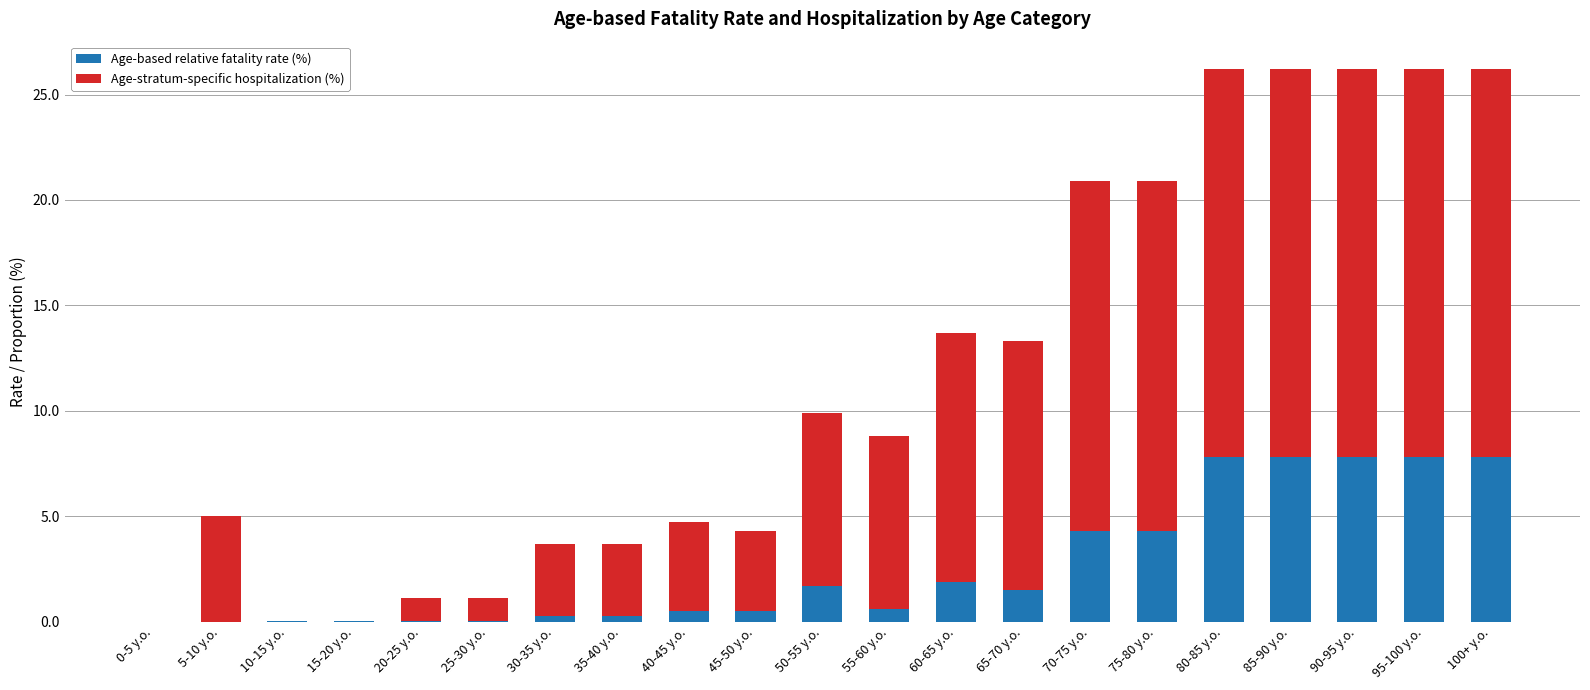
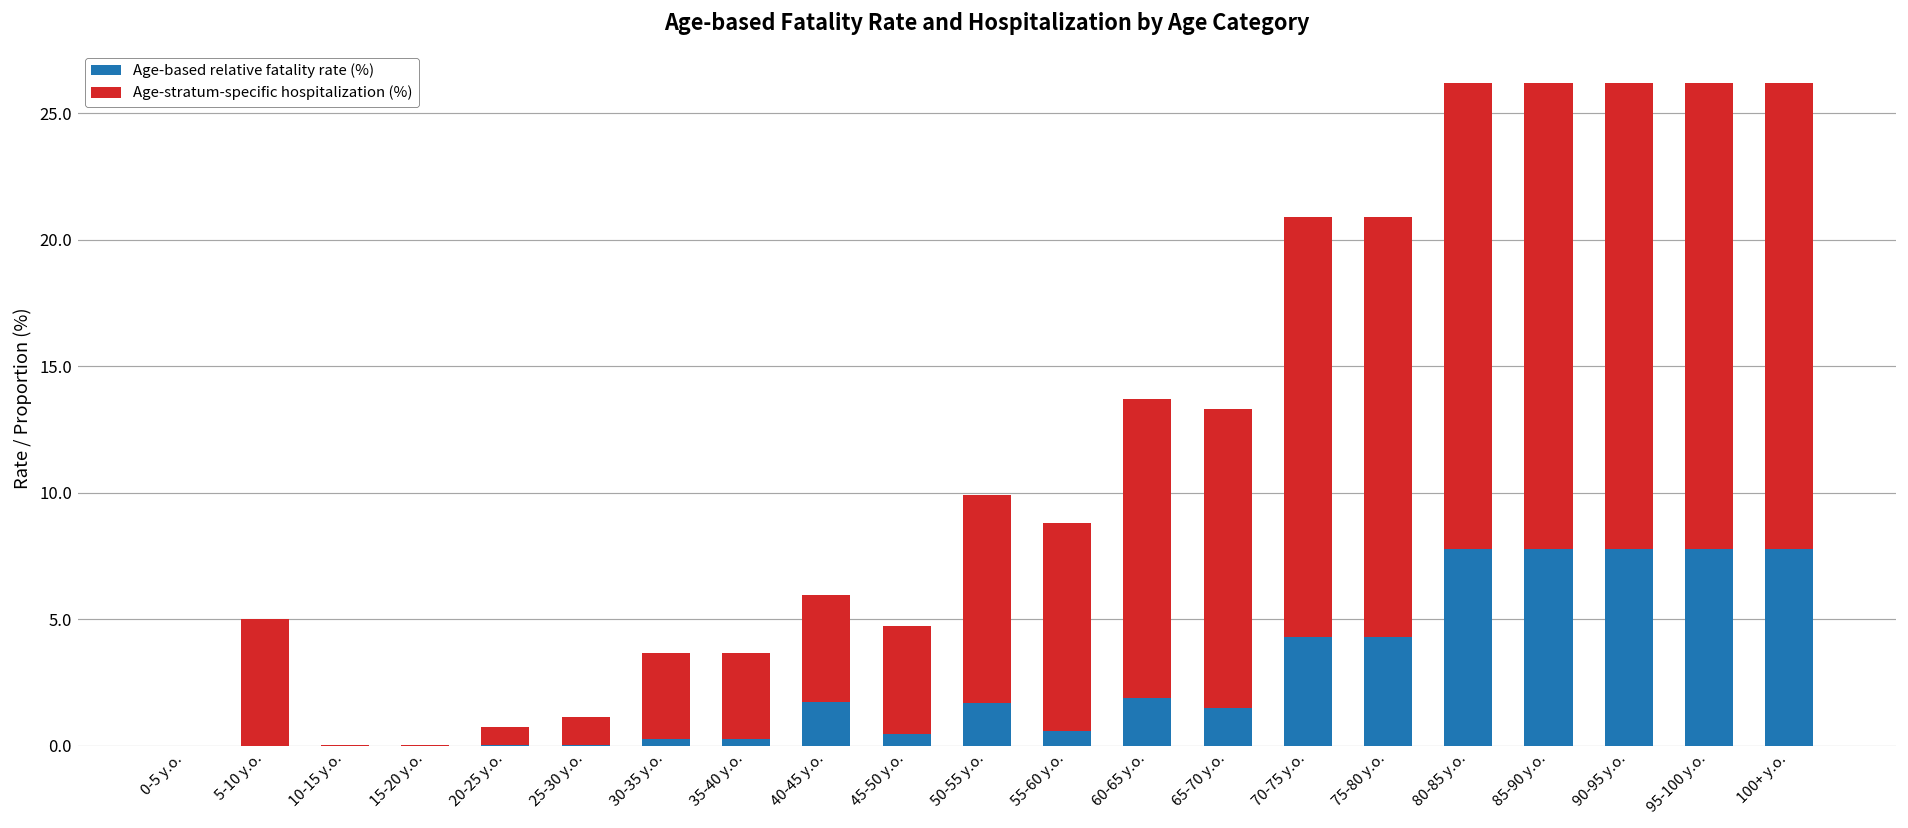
Age-stratum-specific hospitalization (%), 20-25 y.o.: 1.1 -> 0.7
Age-based relative fatality rate (%), 40-45 y.o.: 0.5 -> 1.7
Age-stratum-specific hospitalization (%), 45-50 y.o.: 3.8 -> 4.3
